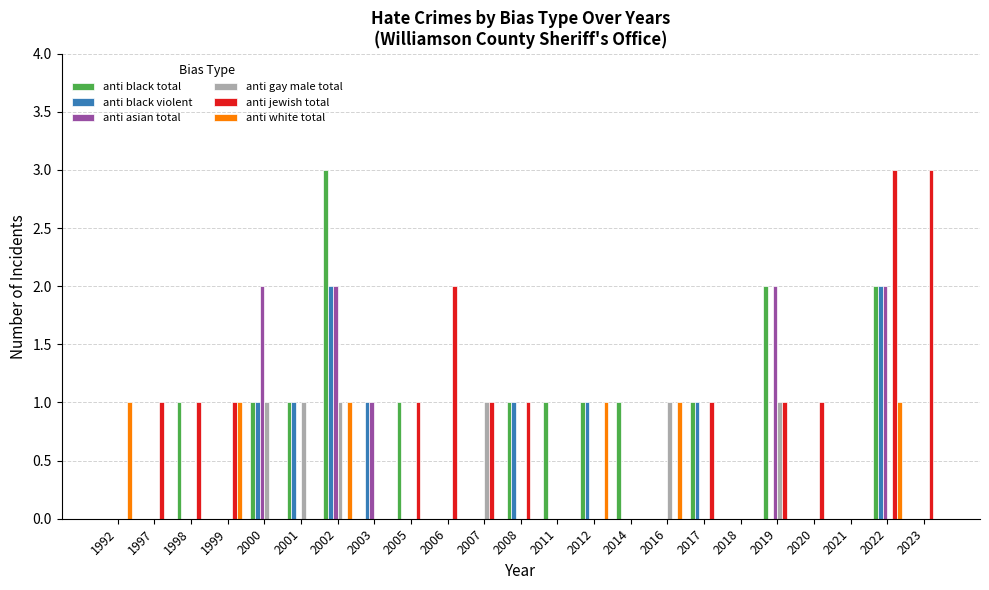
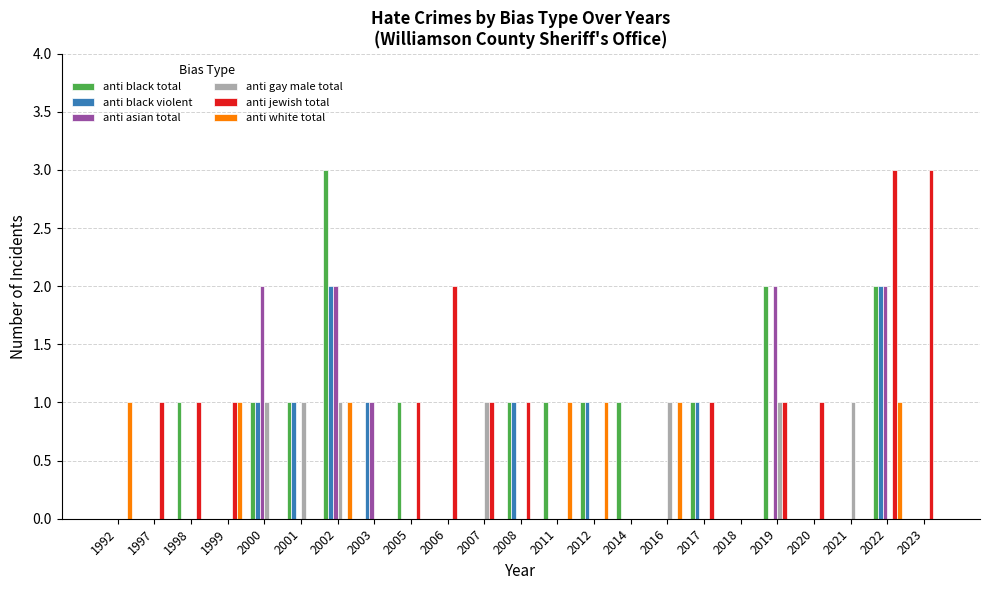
anti white total, 2011: 0 -> 1
anti gay male total, 2021: 0 -> 1
